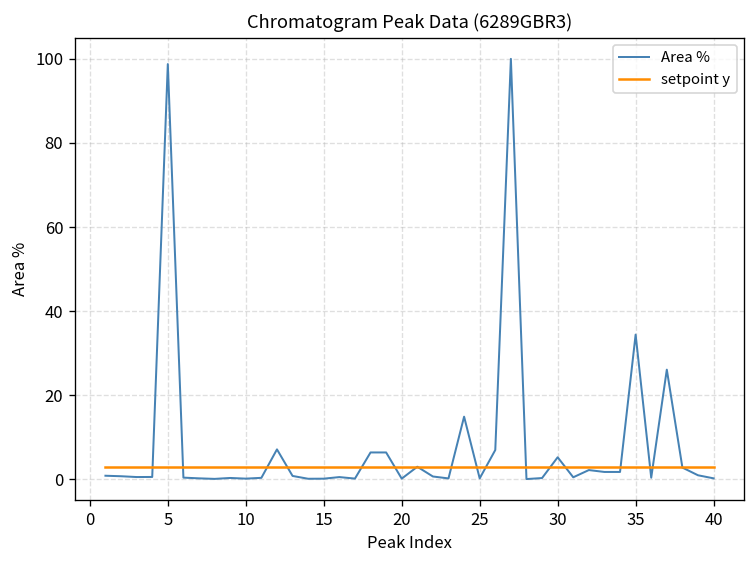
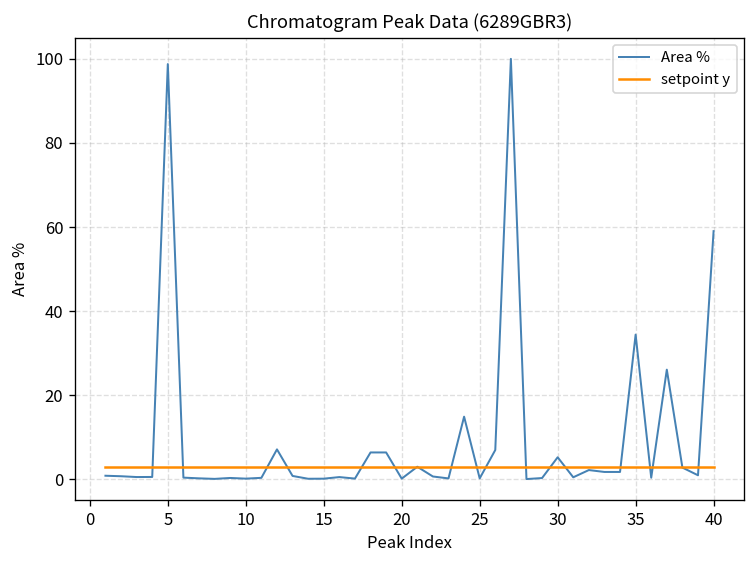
Area %, 40: 0 -> 59
